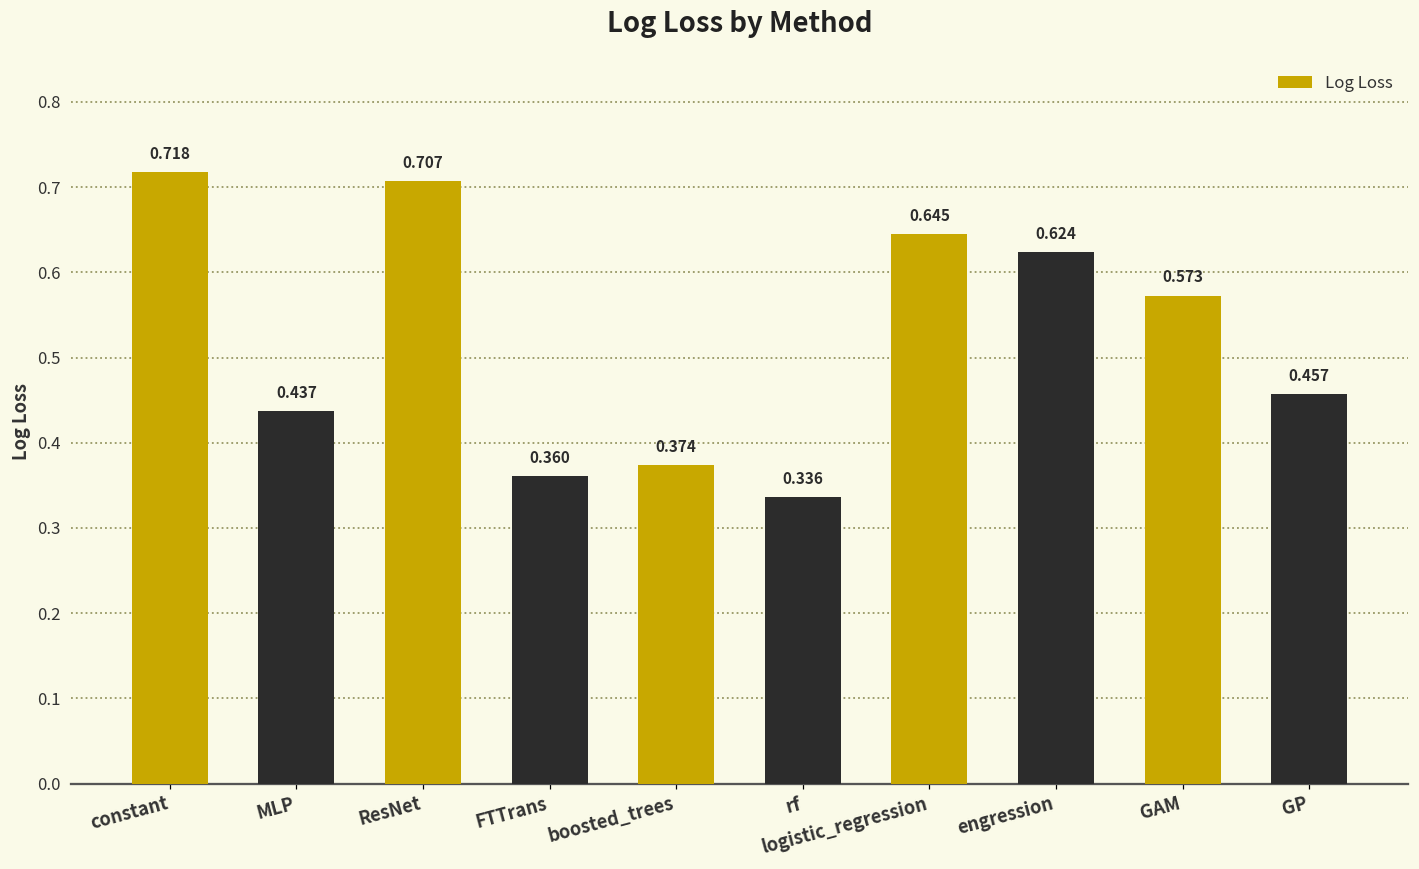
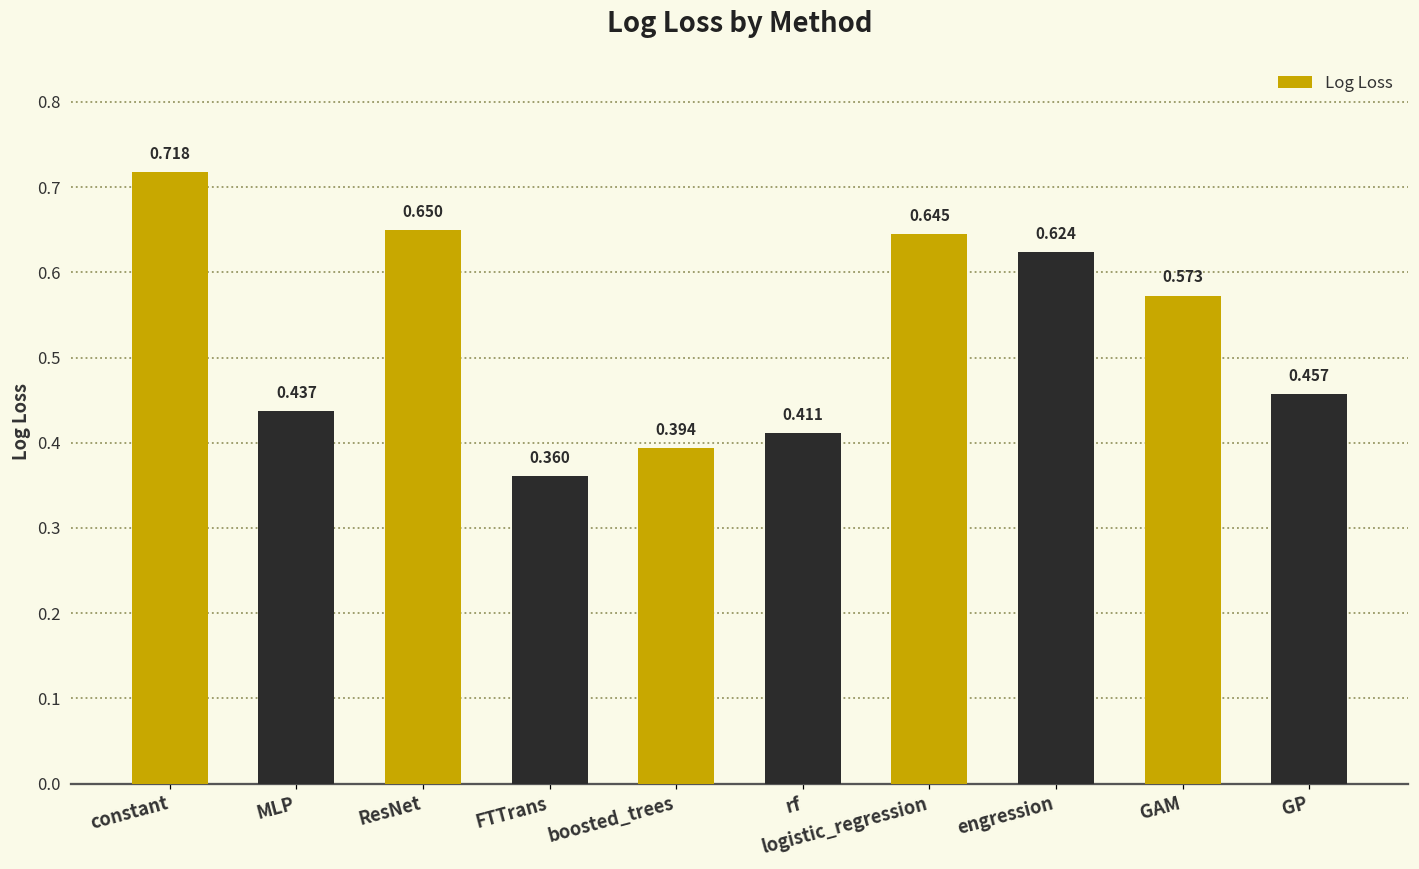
ResNet: 0.707 -> 0.650
boosted_trees: 0.374 -> 0.394
rf: 0.336 -> 0.411
